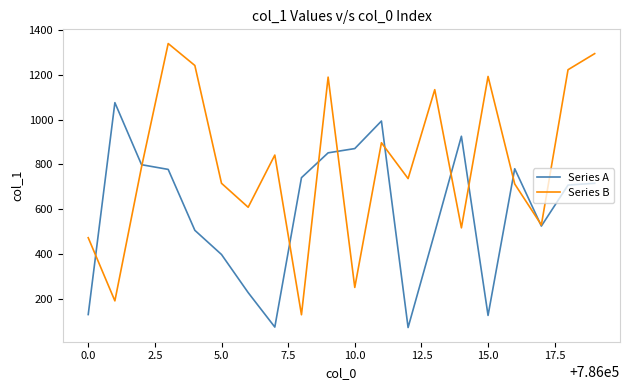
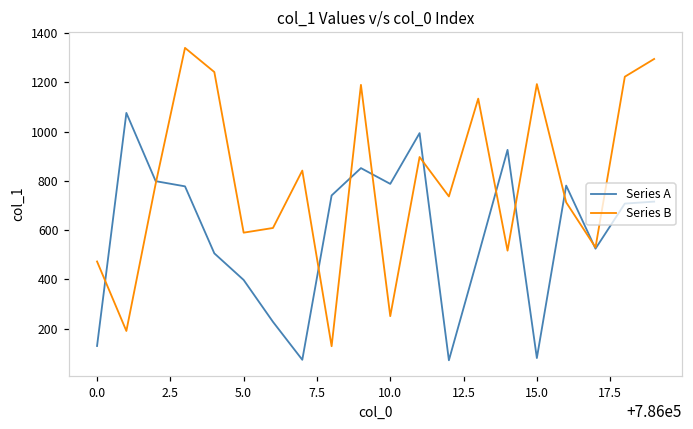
Series B, 5.0: 720 -> 590
Series A, 10.0: 870 -> 790
Series A, 15.0: 130 -> 80
